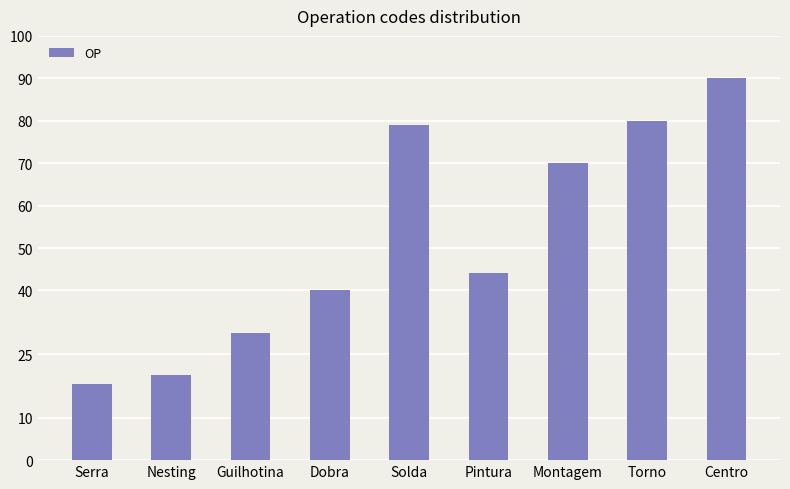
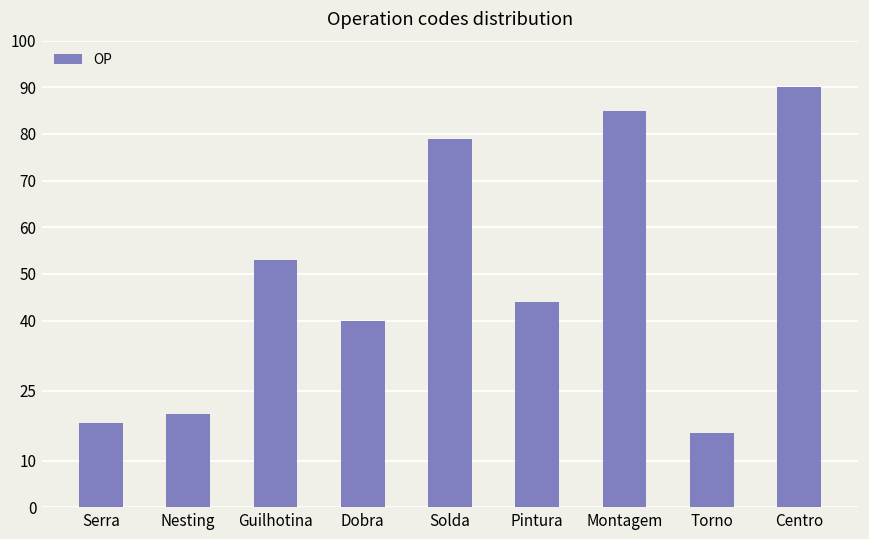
Guilhotina: 30 -> 53
Montagem: 70 -> 85
Torno: 80 -> 16
